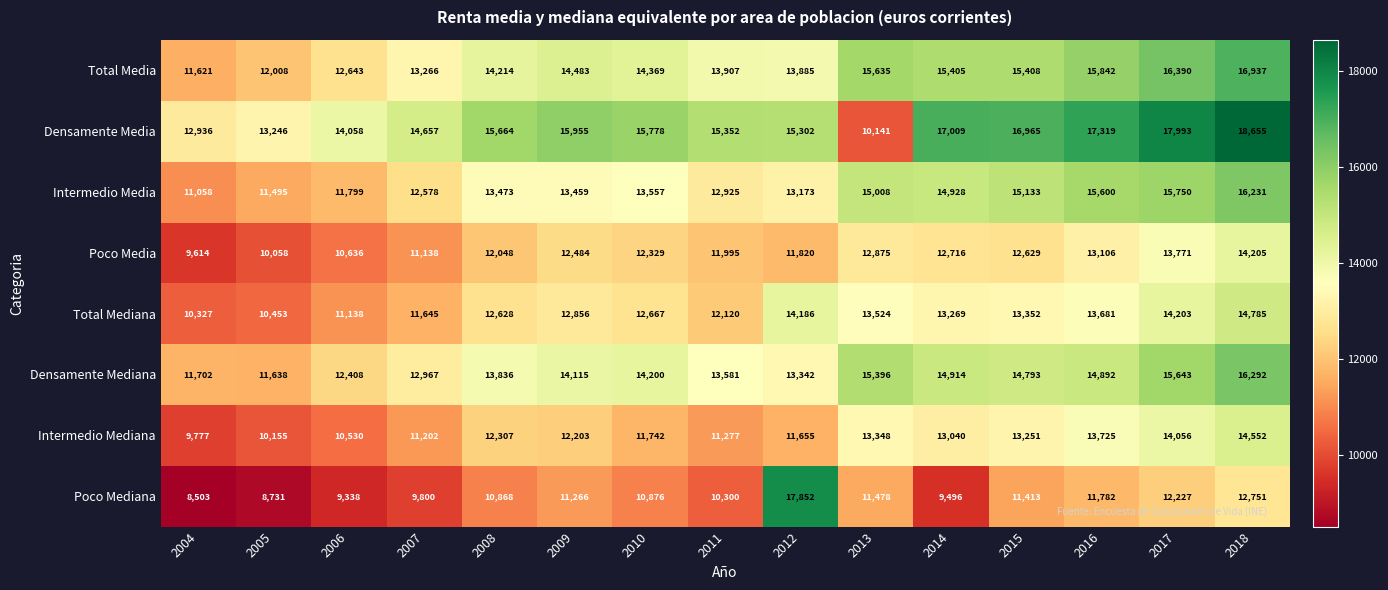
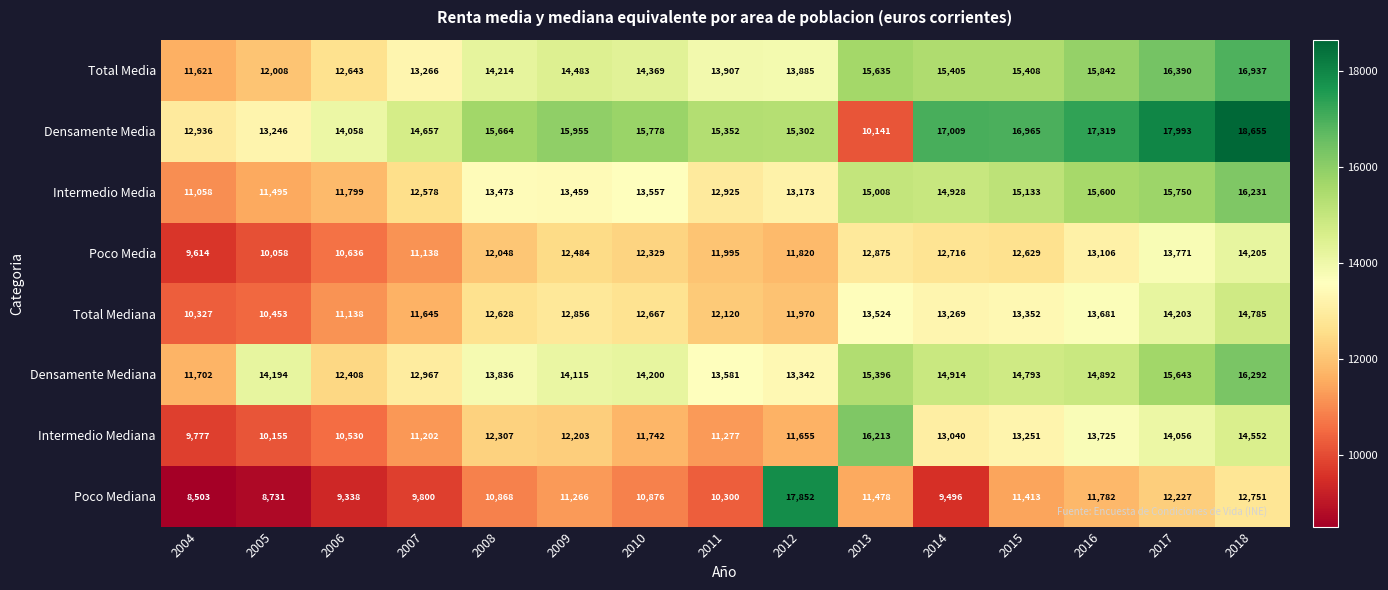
Total Mediana, 2012: 14,186 -> 11,970
Densamente Mediana, 2005: 11,638 -> 14,194
Intermedio Mediana, 2013: 13,348 -> 16,213
